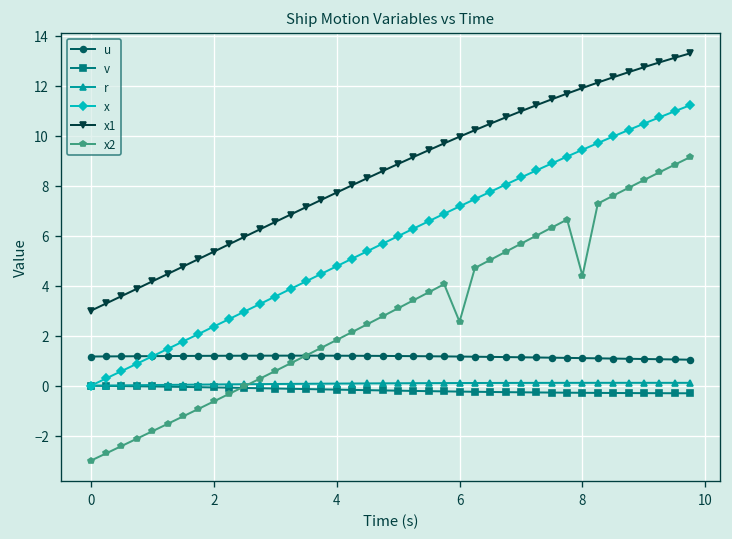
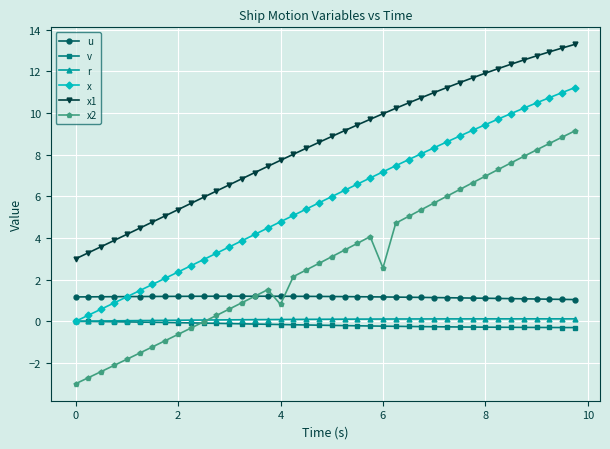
x2, 4: 1.8 -> 0.8
x2, 8: 4.4 -> 7.0
